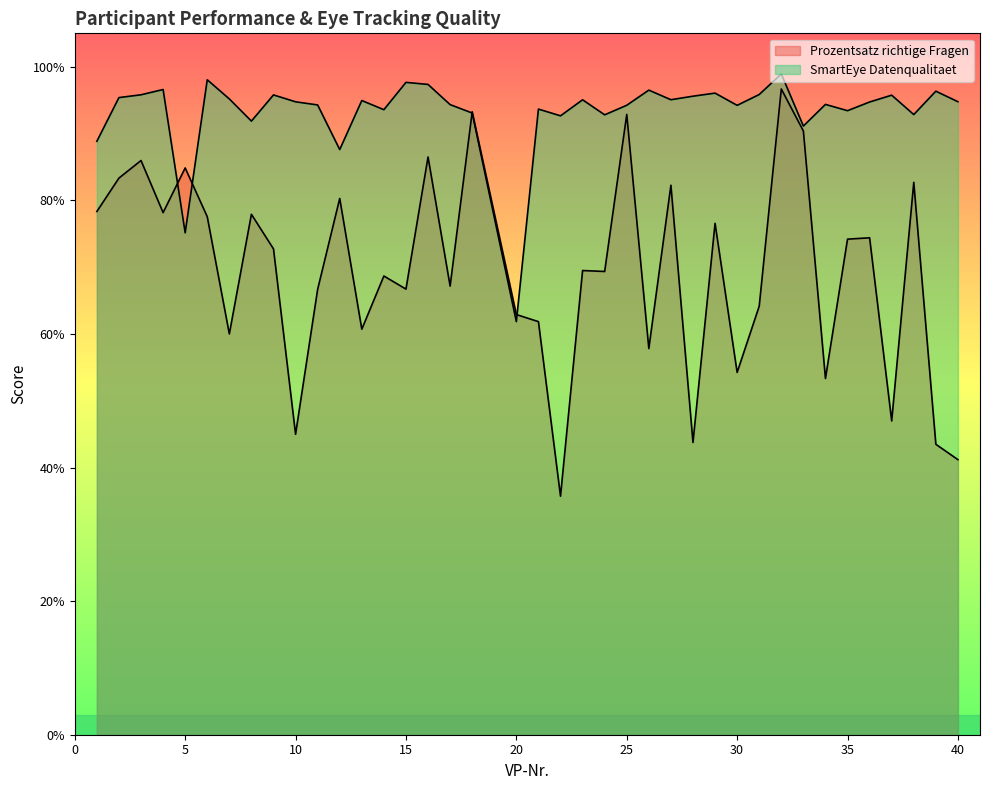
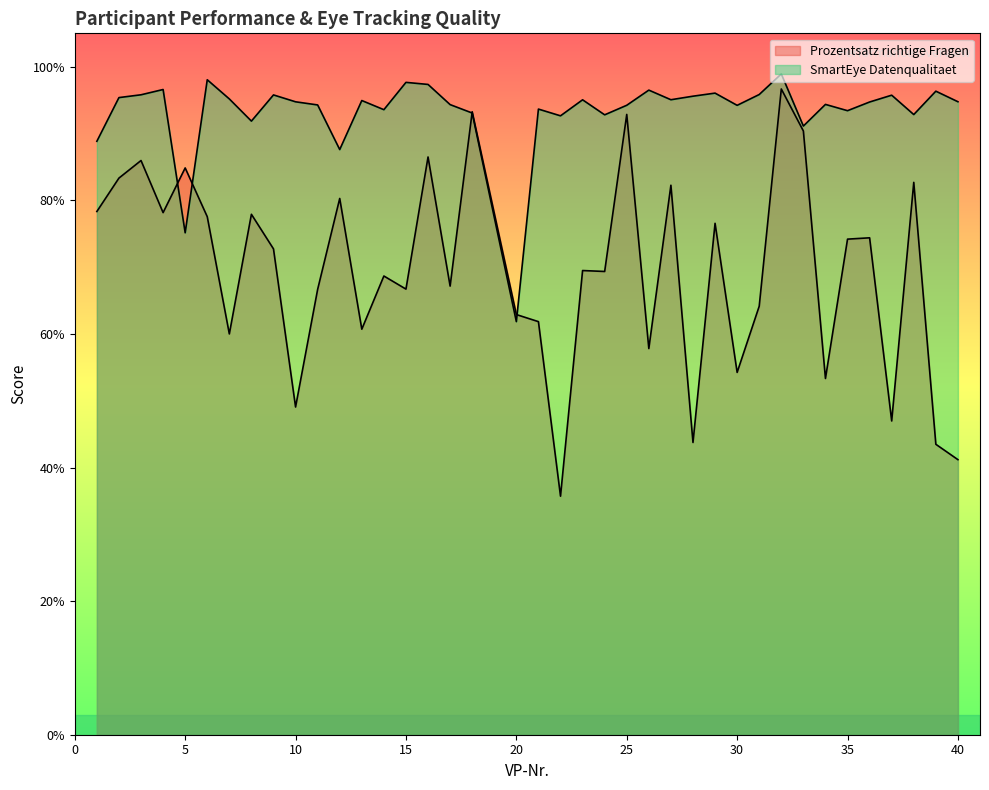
Prozentsatz richtige Fragen, 10: 45% -> 49%
